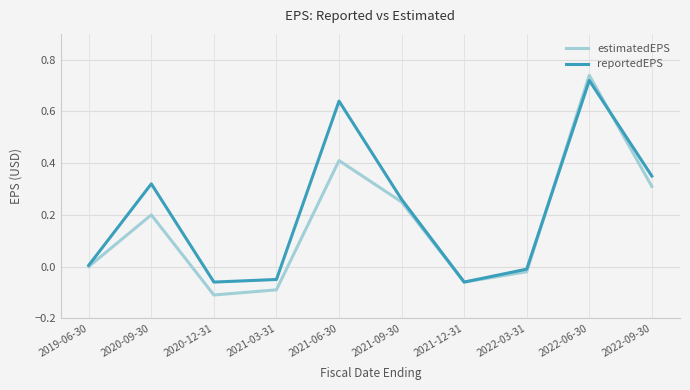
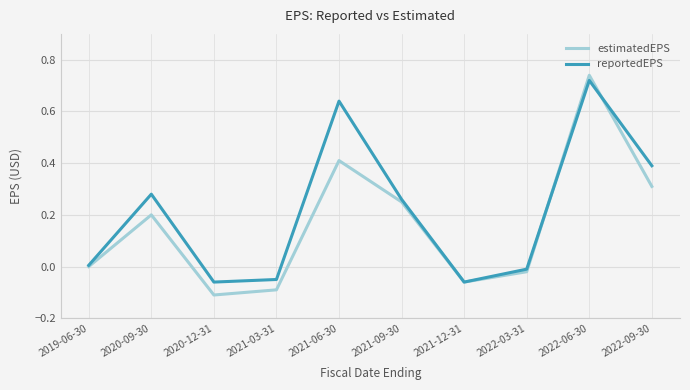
reportedEPS, 2020-09-30: 0.32 -> 0.28
reportedEPS, 2022-09-30: 0.35 -> 0.39
